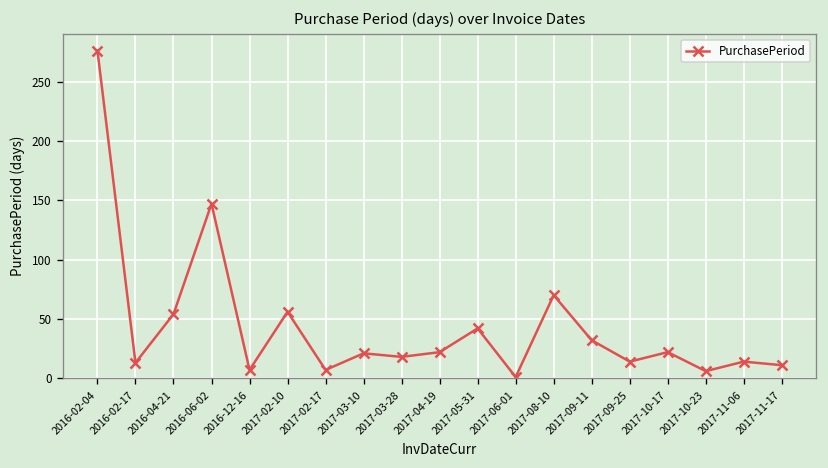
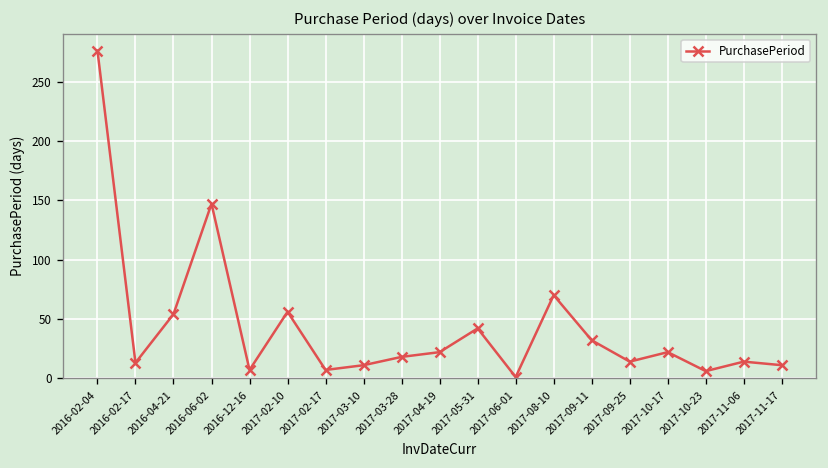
2017-03-10: 20 -> 10
